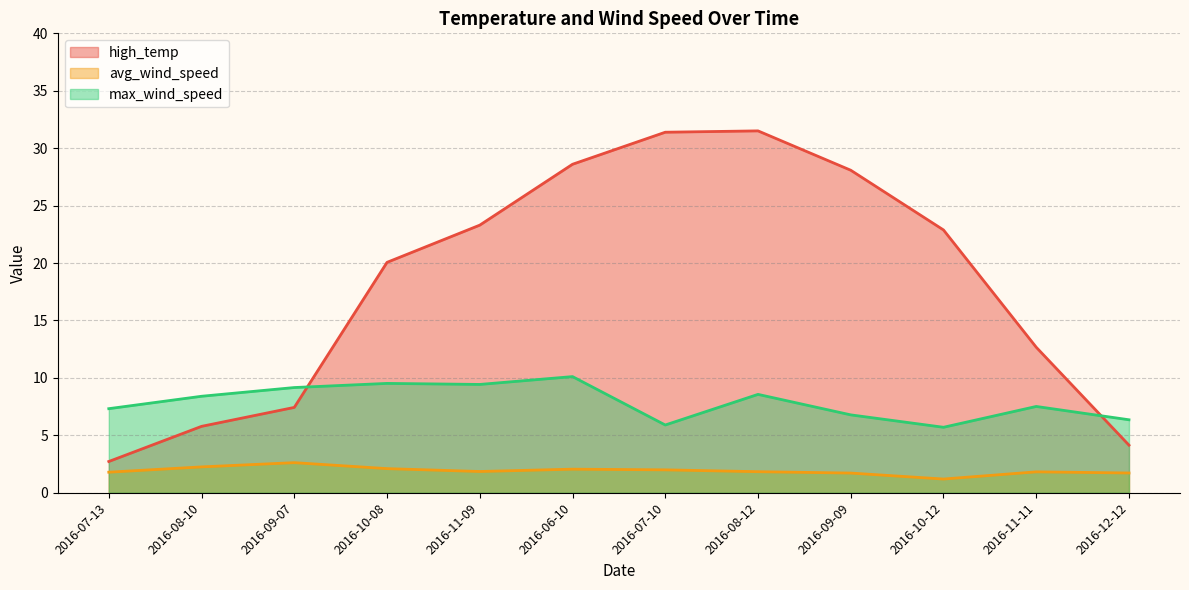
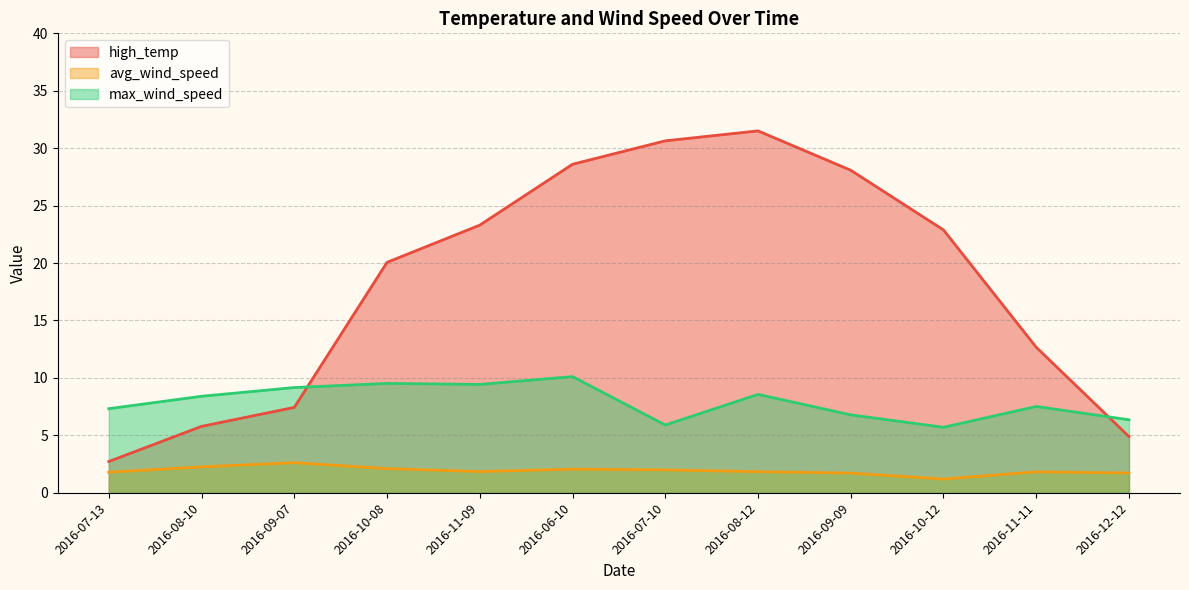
high_temp, 2016-07-10: 31.4 -> 30.6
high_temp, 2016-12-12: 4.1 -> 4.9
